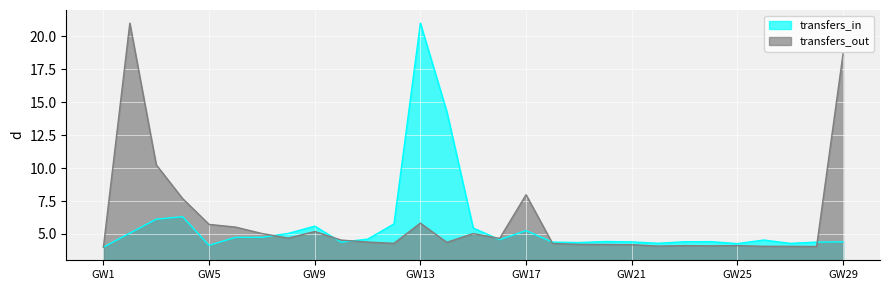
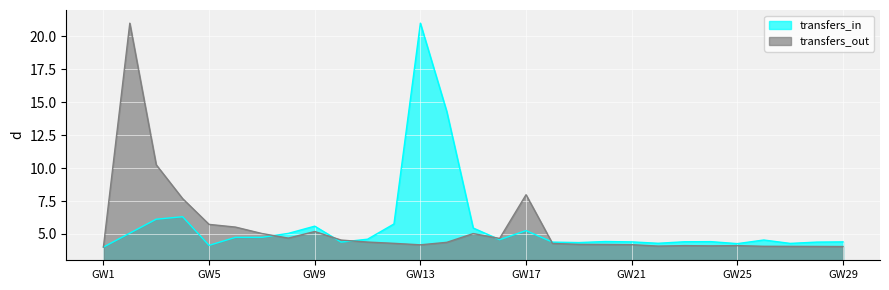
transfers_out, GW13: 5.8 -> 4.2
transfers_out, GW29: 18.7 -> 4.0
